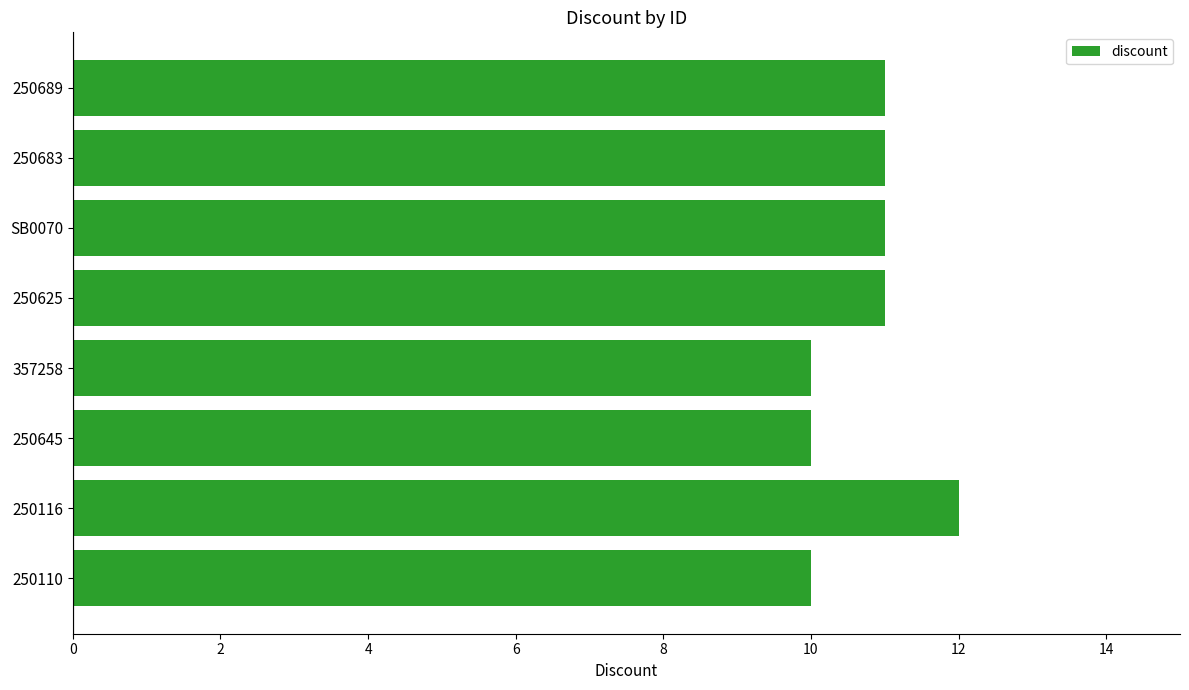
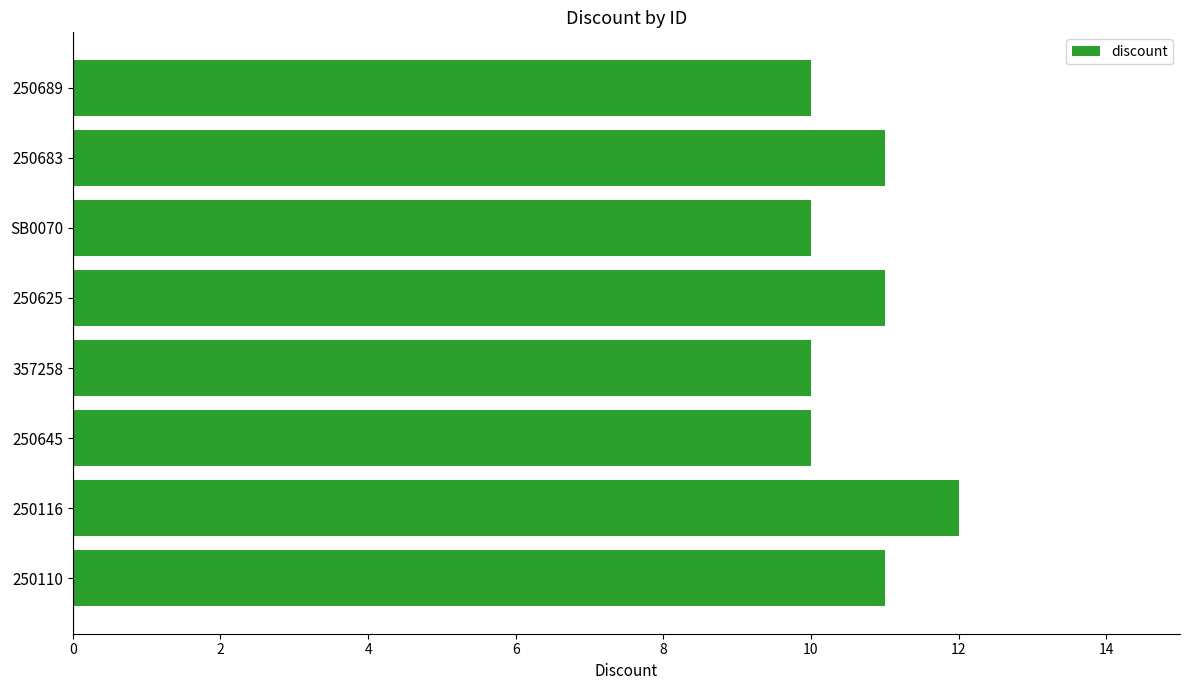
250689: 11 -> 10
SB0070: 11 -> 10
250110: 10 -> 11
